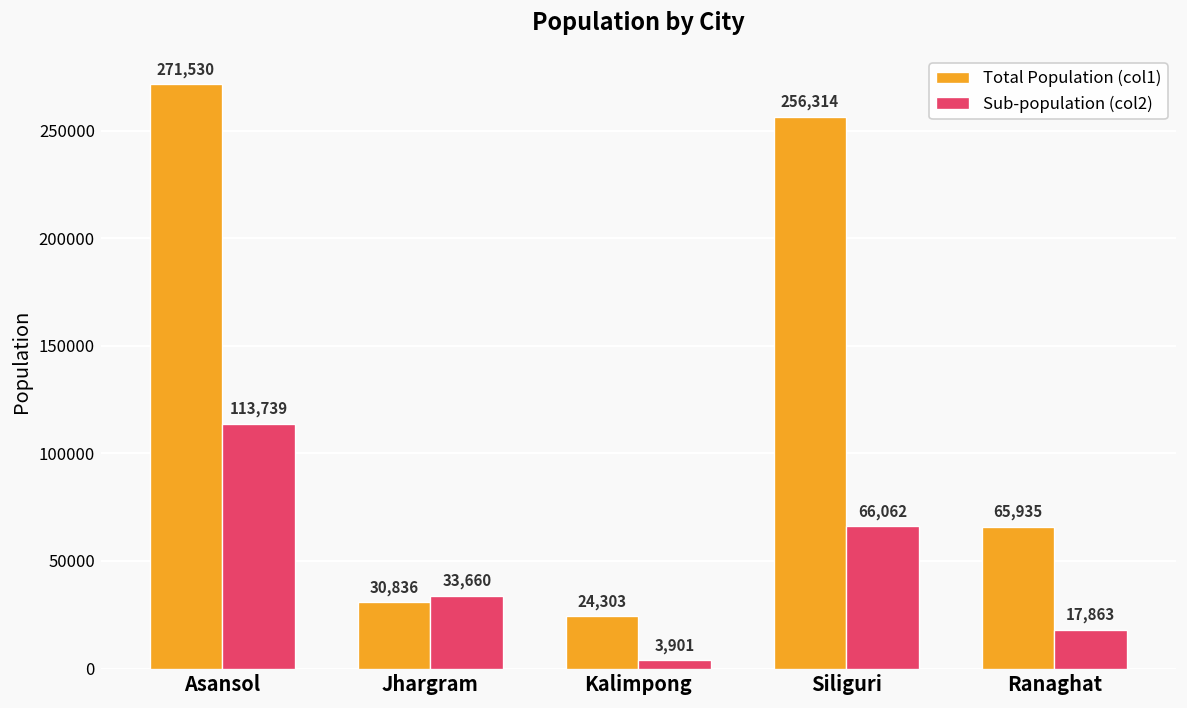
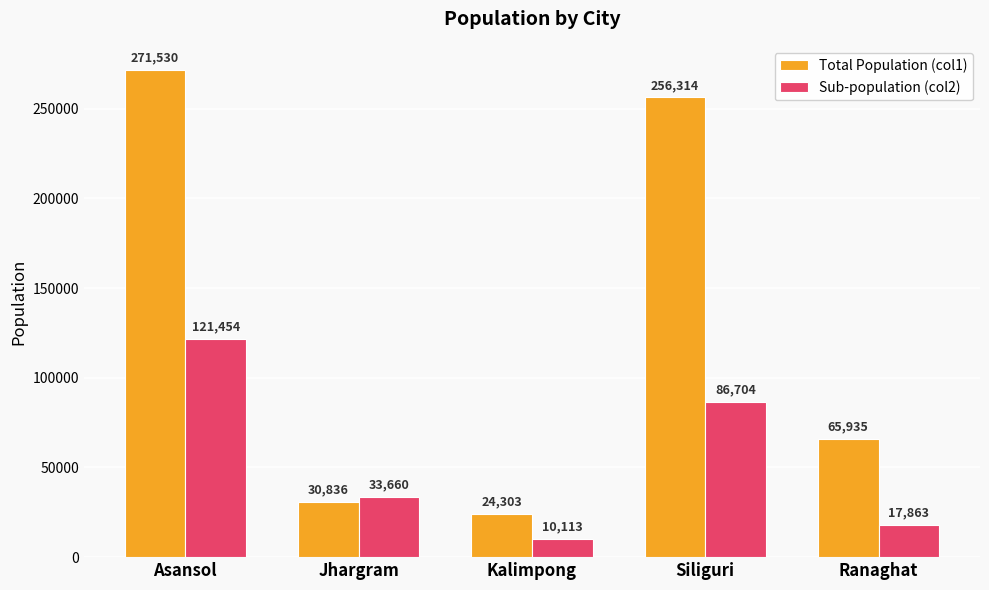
Sub-population (col2), Asansol: 113,739 -> 121,454
Sub-population (col2), Kalimpong: 3,901 -> 10,113
Sub-population (col2), Siliguri: 66,062 -> 86,704
